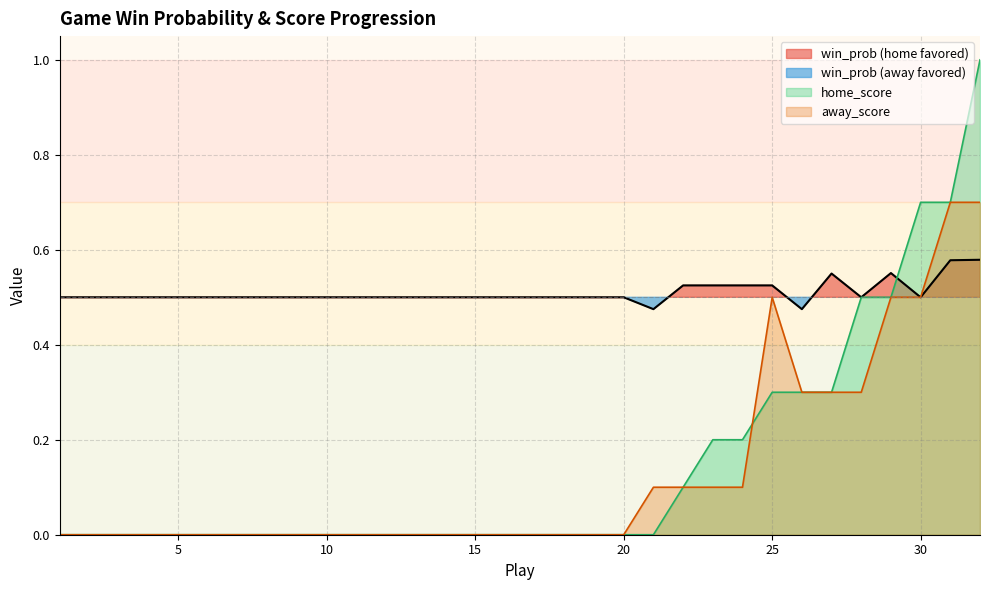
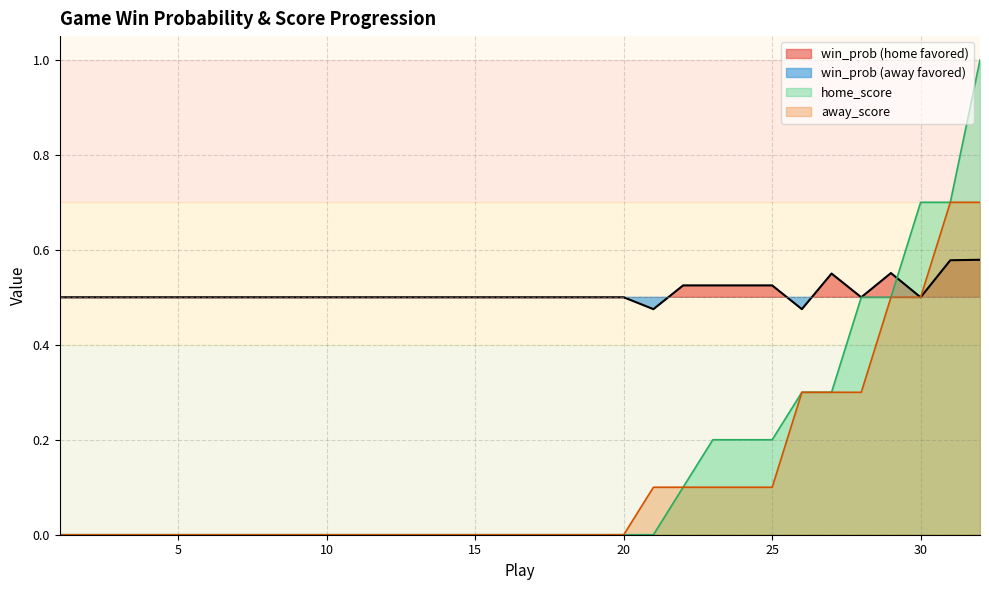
home_score, 25: 0.30 -> 0.20
away_score, 25: 0.50 -> 0.10
